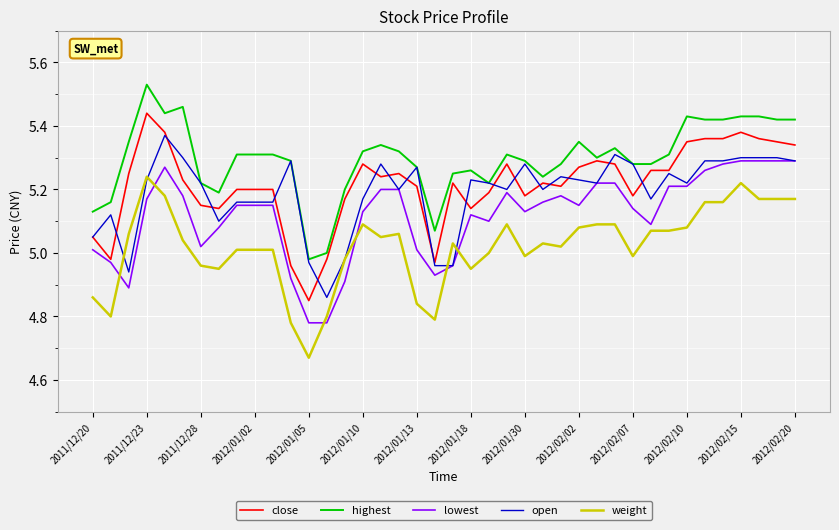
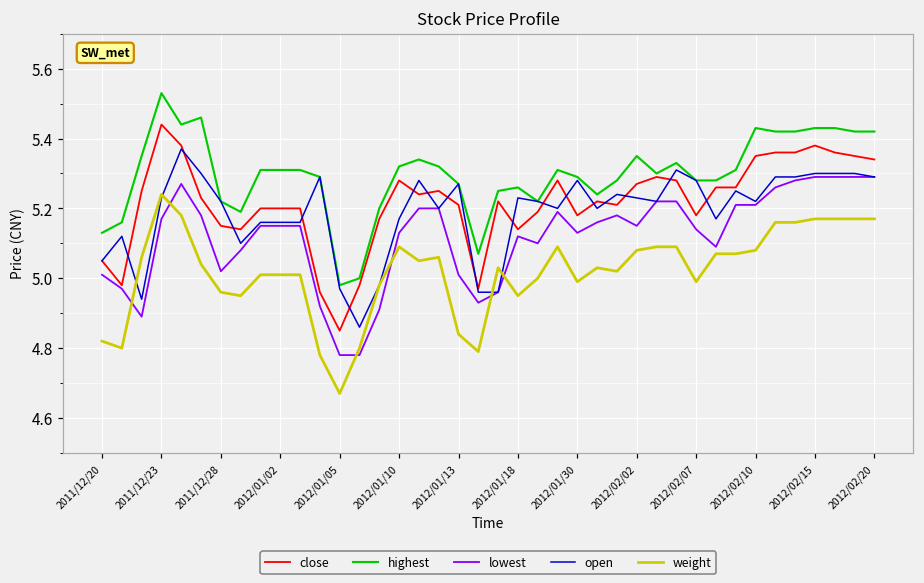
weight, 2011/12/20: 4.86 -> 4.82
weight, 2012/02/15: 5.22 -> 5.17
